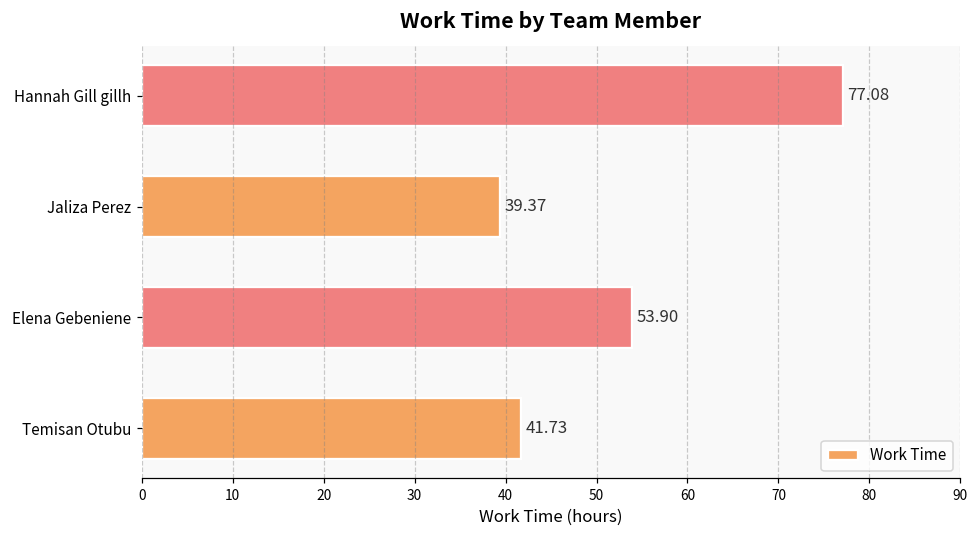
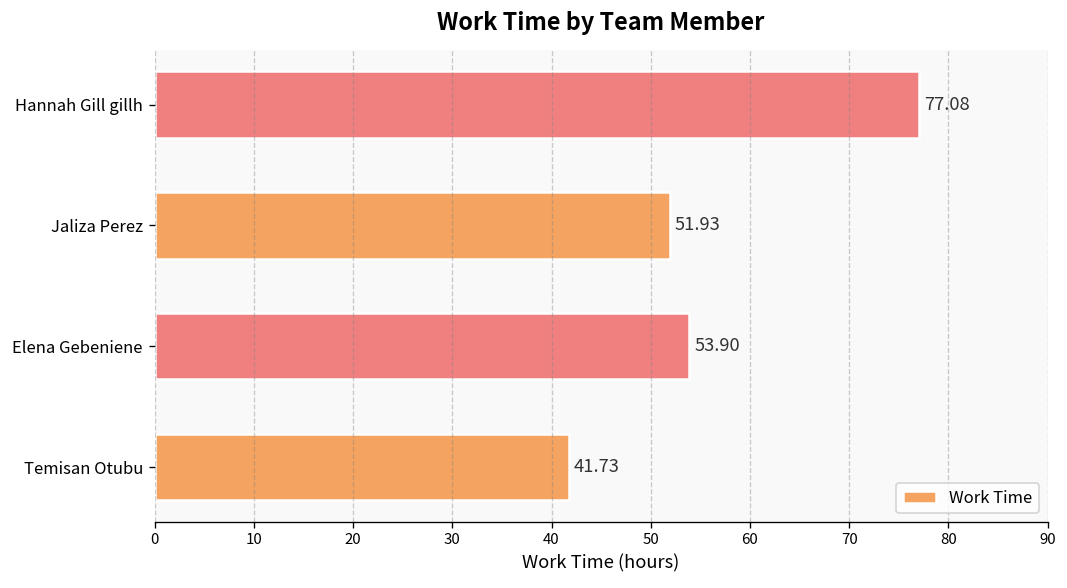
Jaliza Perez: 39.37 -> 51.93
